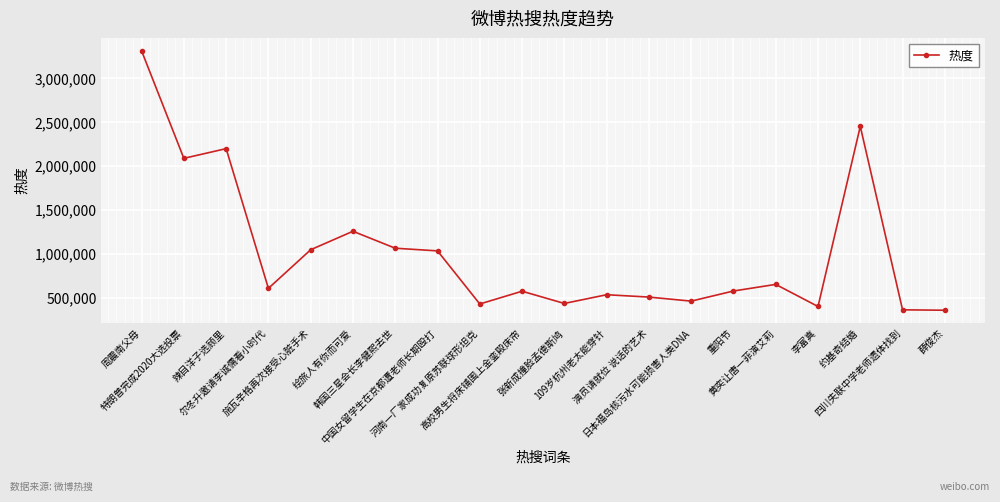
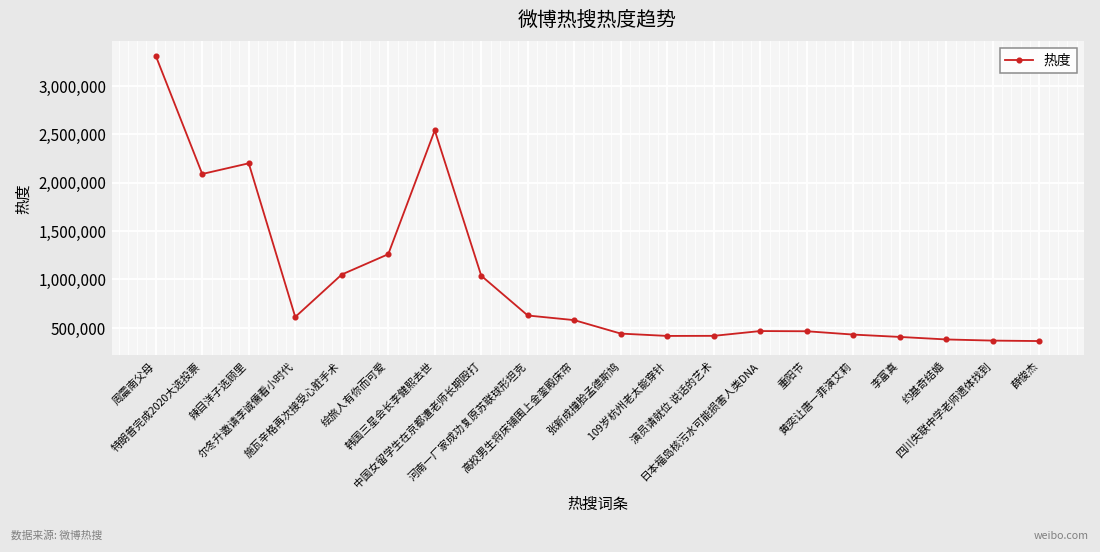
韩国三星会长李健熙去世: 1,100,000 -> 2,500,000
河南一厂家成功复原苏联球形坦克: 400,000 -> 600,000
109岁杭州老太能穿针: 500,000 -> 400,000
演员请就位 说话的艺术: 500,000 -> 400,000
重阳节: 600,000 -> 500,000
黄奕让唐一菲演艾莉: 700,000 -> 400,000
约基奇结婚: 2,500,000 -> 400,000
